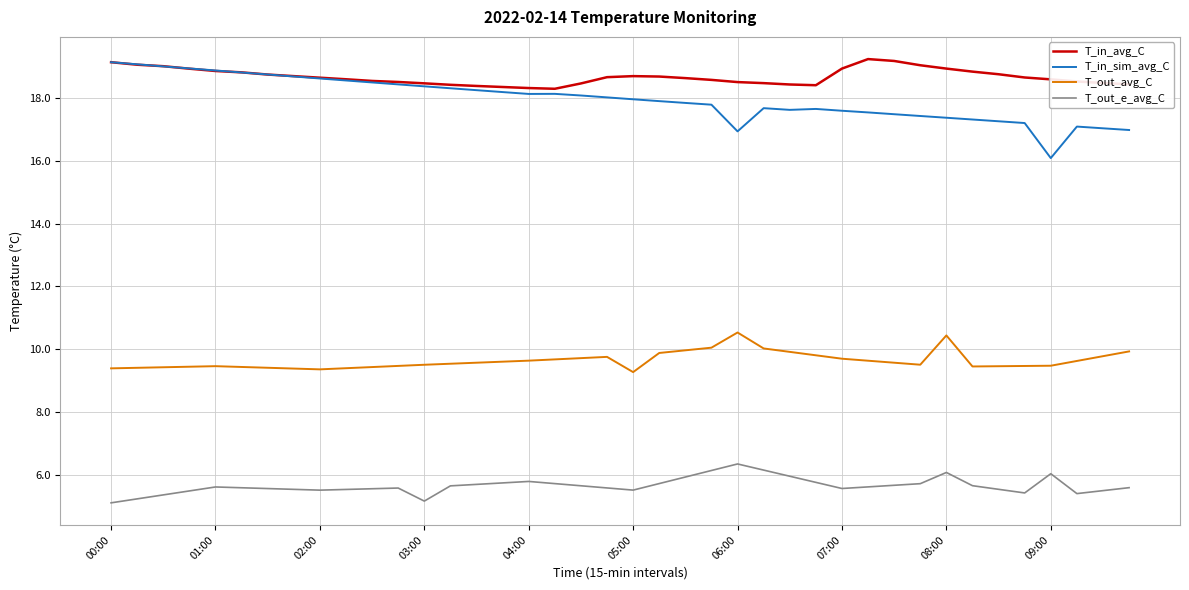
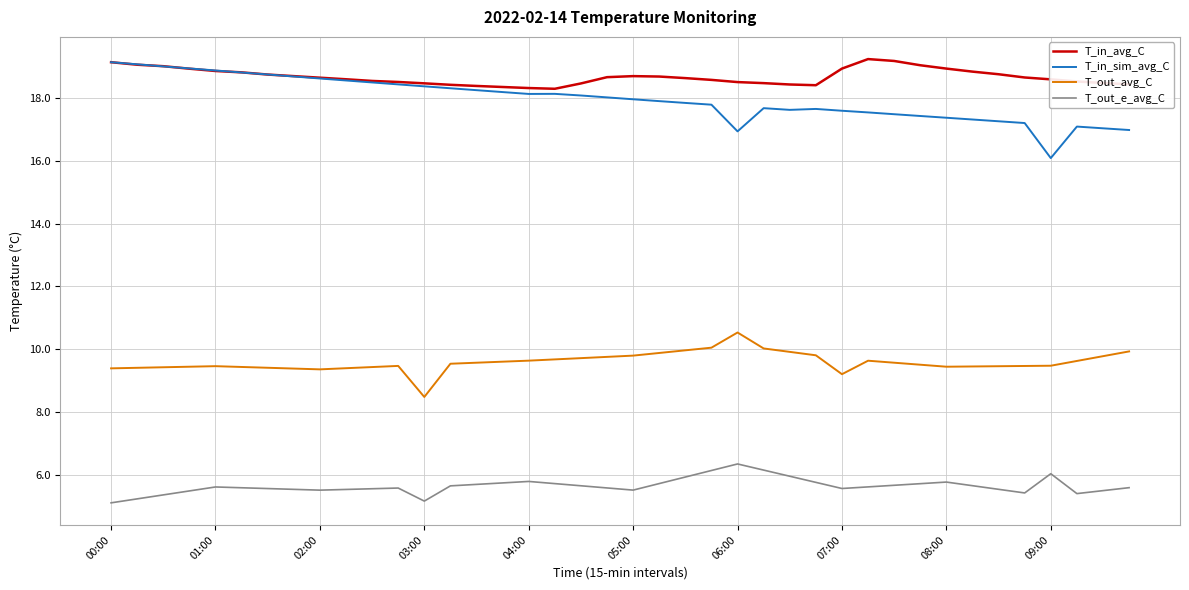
T_out_avg_C, 03:00: 9.5 -> 8.5
T_out_avg_C, 05:00: 9.3 -> 9.8
T_out_avg_C, 07:00: 9.7 -> 9.2
T_out_avg_C, 08:00: 10.4 -> 9.4
T_out_e_avg_C, 08:00: 6.1 -> 5.8
